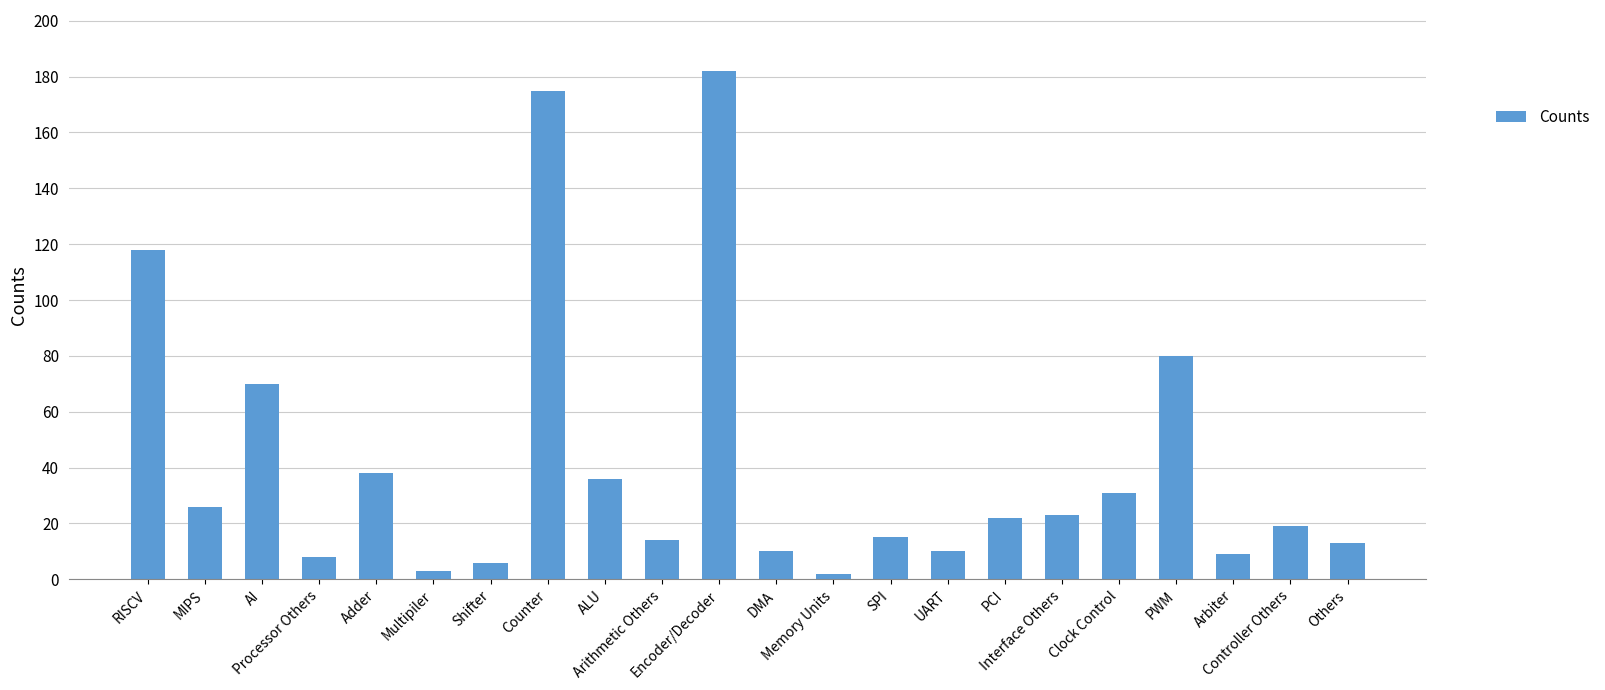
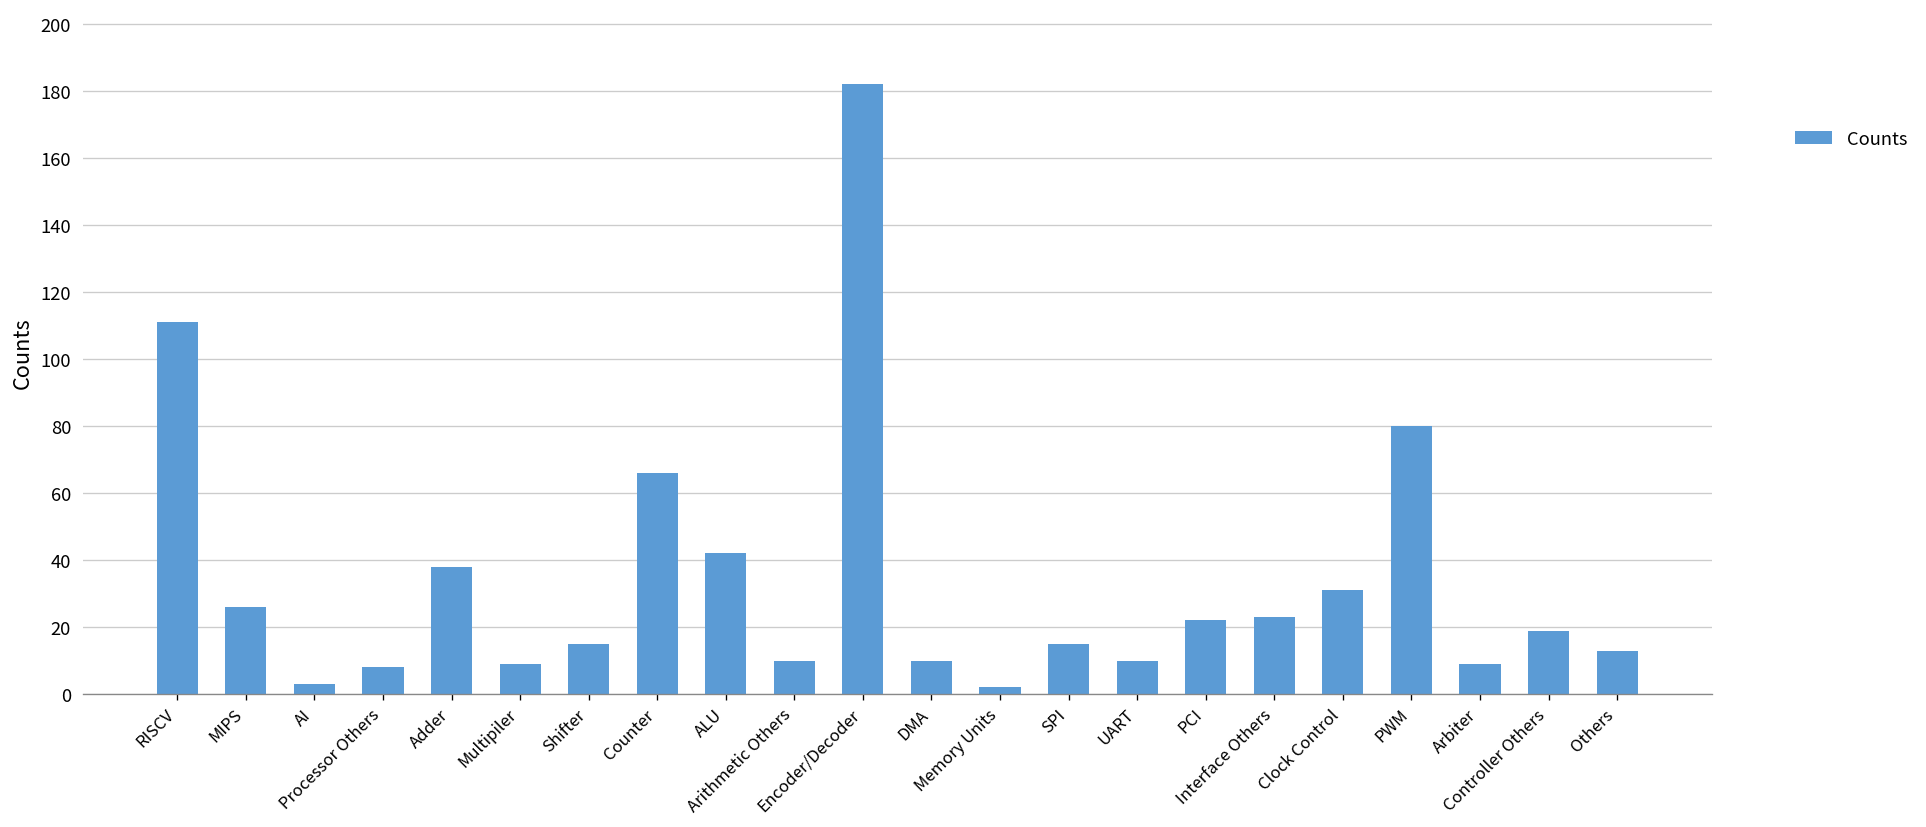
RISCV: 118 -> 111
AI: 70 -> 3
Multipiler: 3 -> 9
Shifter: 6 -> 15
Counter: 175 -> 66
ALU: 36 -> 42
Arithmetic Others: 14 -> 10
